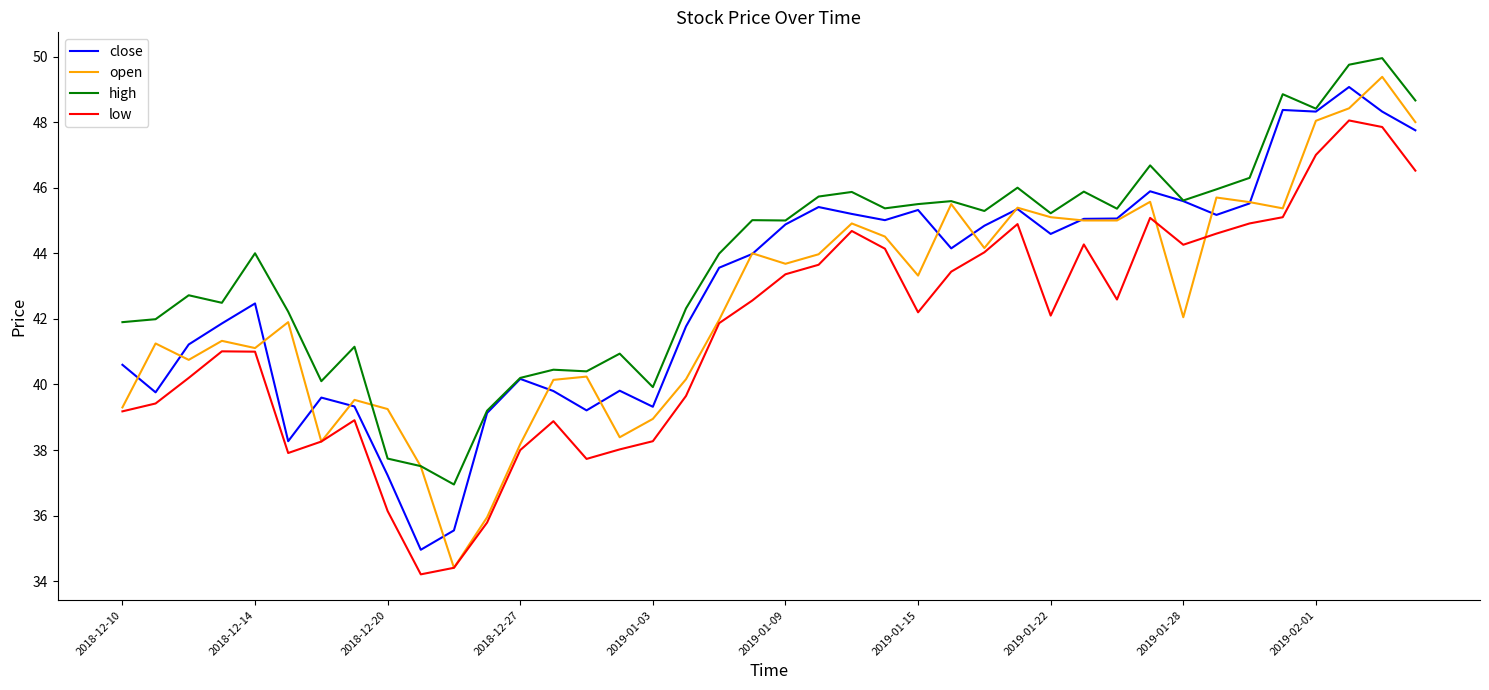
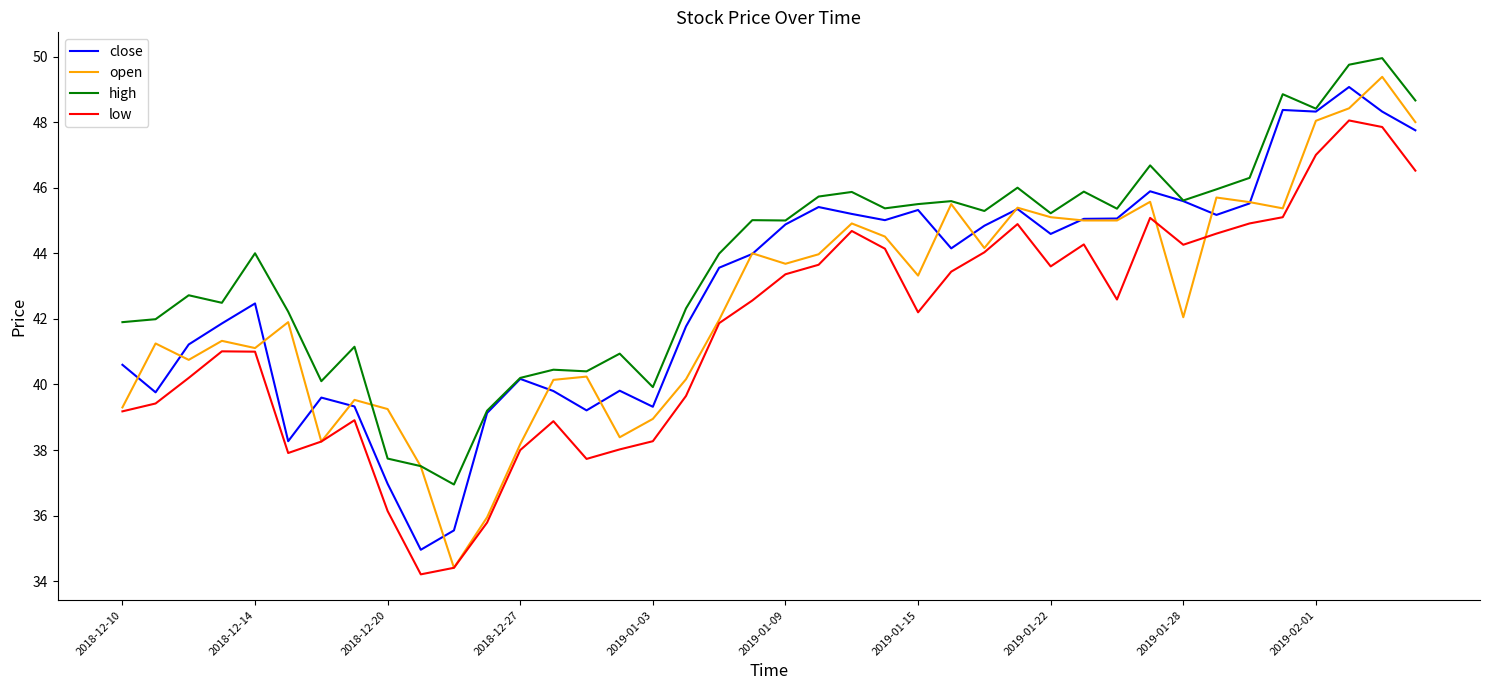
close, 2018-12-20: 37.2 -> 37.0
low, 2019-01-22: 42.1 -> 43.6
